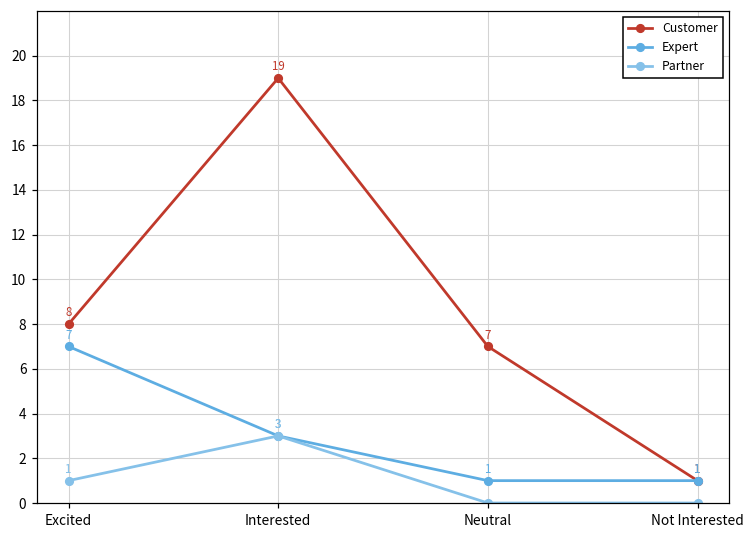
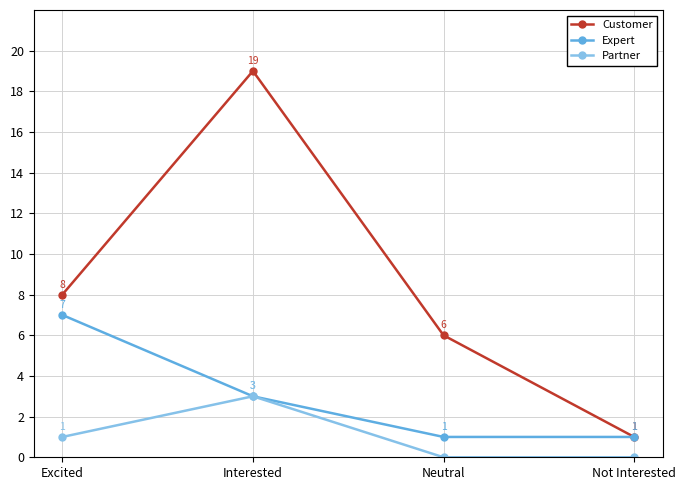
Customer, Neutral: 7 -> 6
